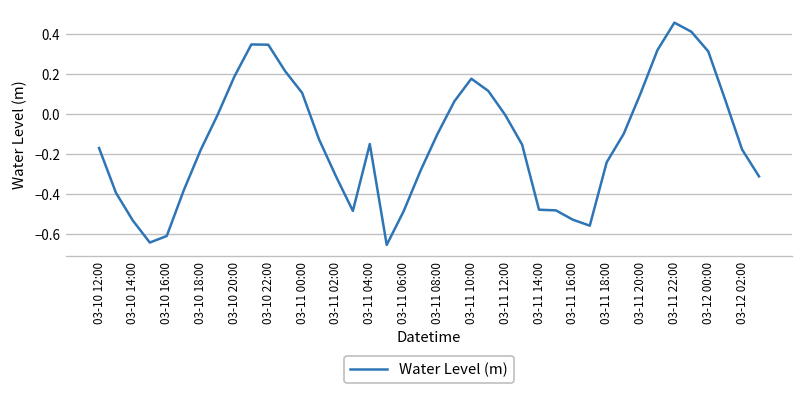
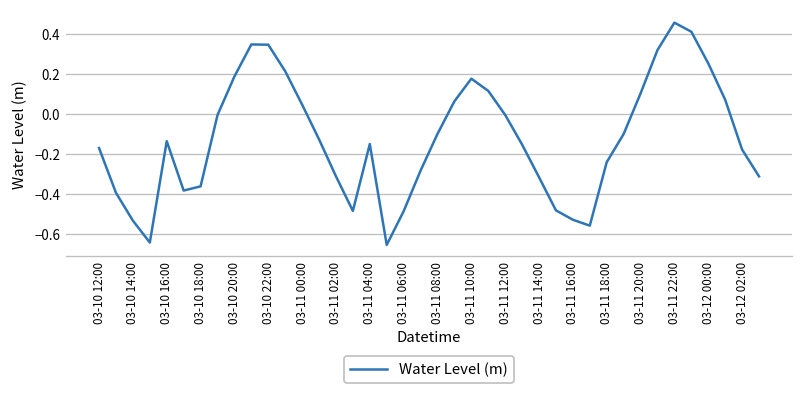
03-10 16:00: -0.61 -> -0.14
03-10 18:00: -0.18 -> -0.36
03-11 00:00: 0.11 -> 0.05
03-11 14:00: -0.48 -> -0.32
03-12 00:00: 0.31 -> 0.25
